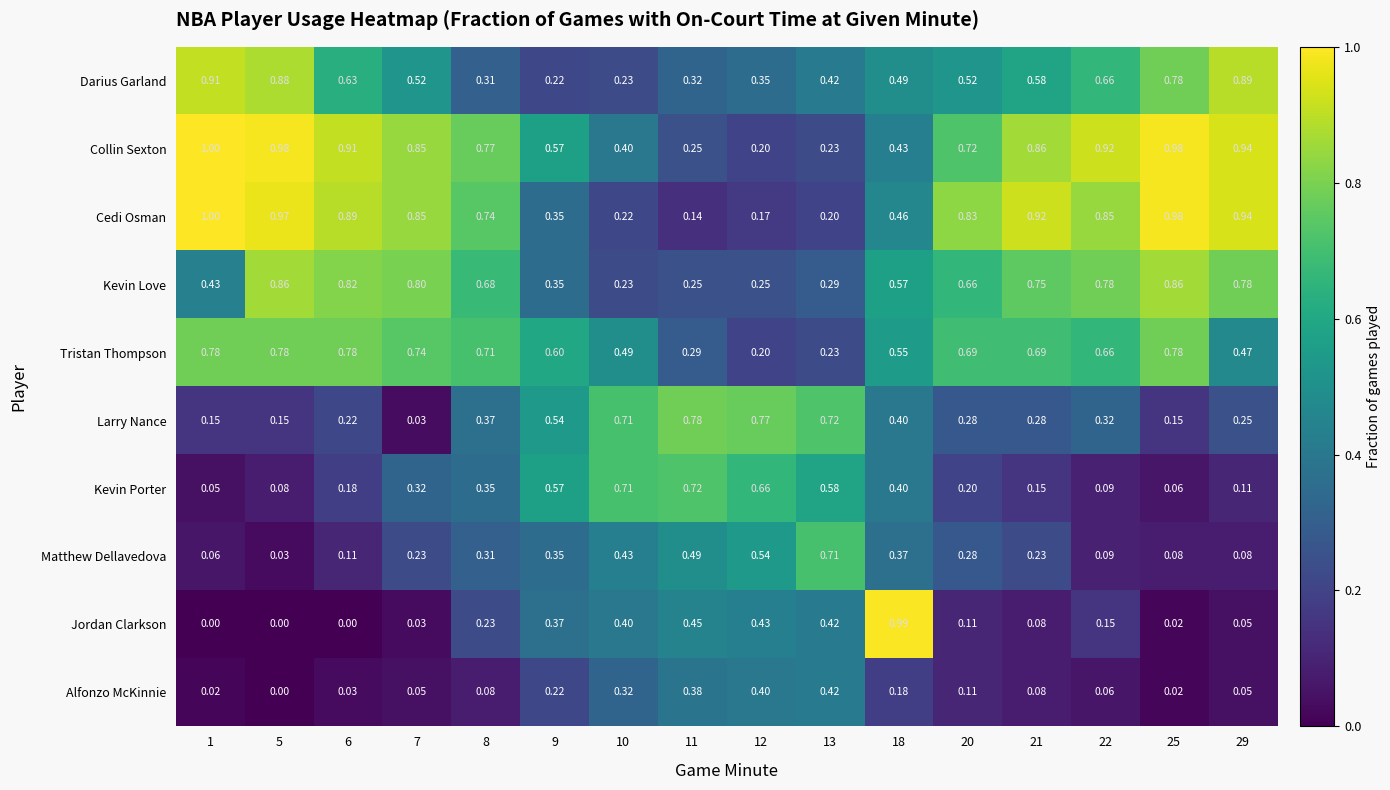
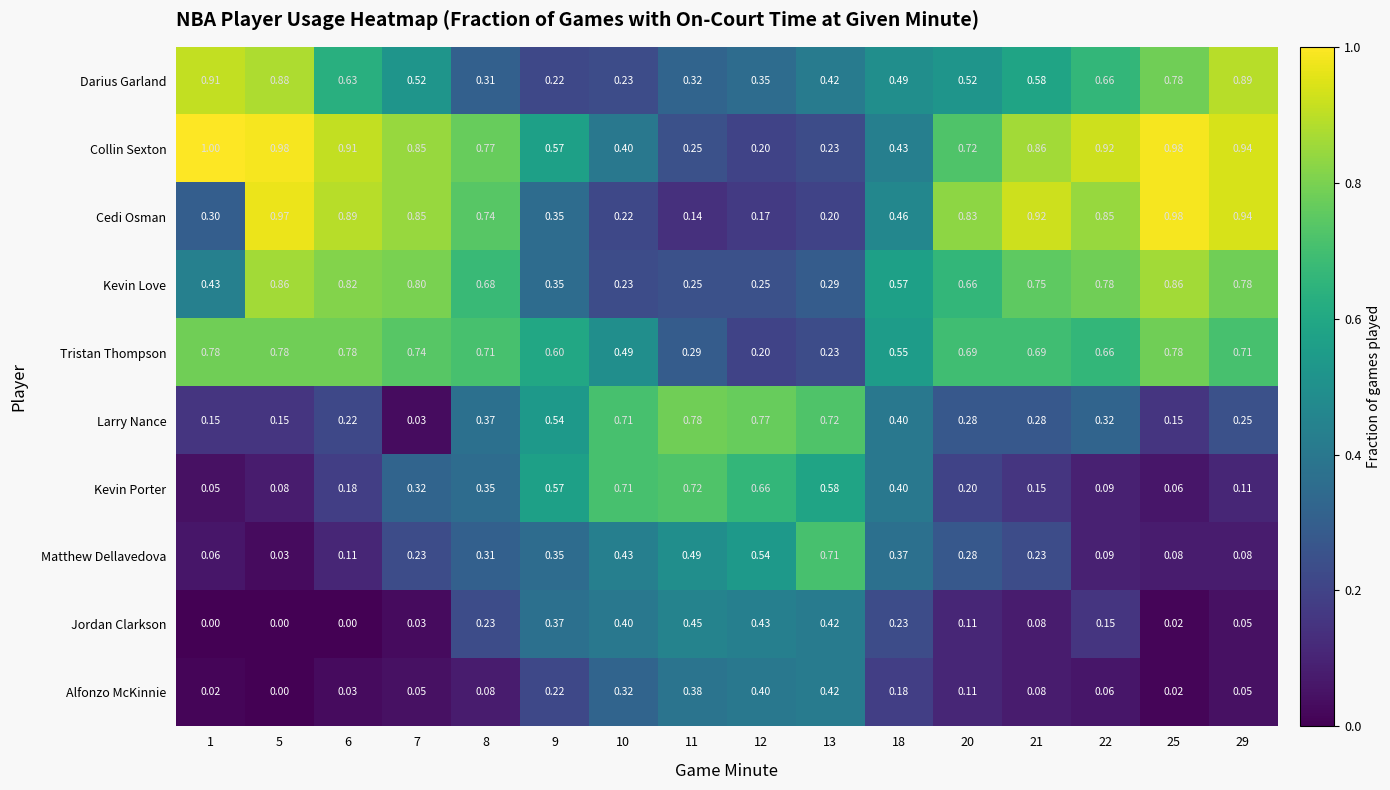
Cedi Osman, 1: 1.00 -> 0.30
Tristan Thompson, 29: 0.47 -> 0.71
Jordan Clarkson, 18: 0.99 -> 0.23
